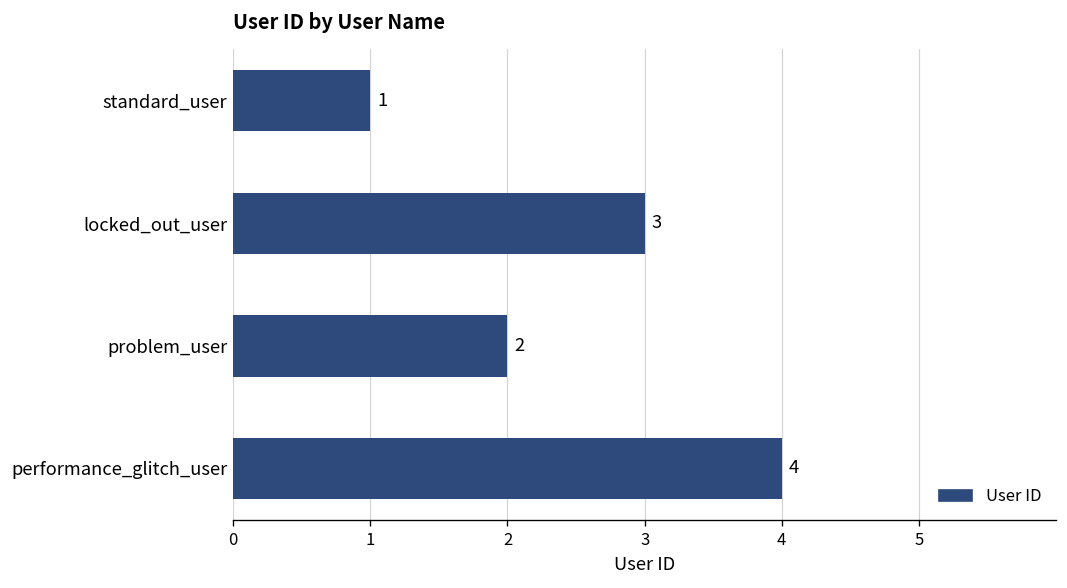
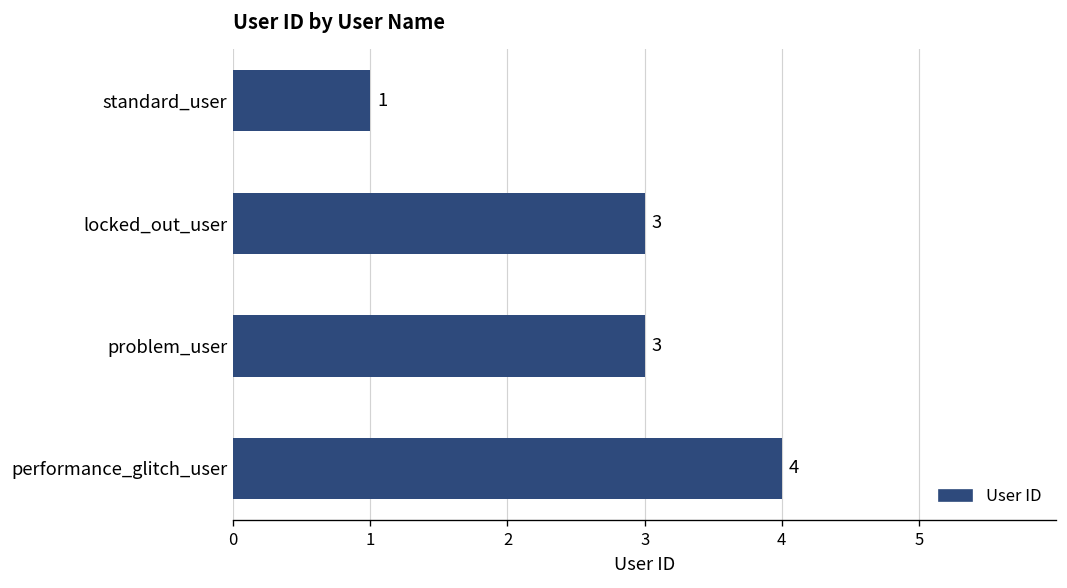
problem_user: 2 -> 3
